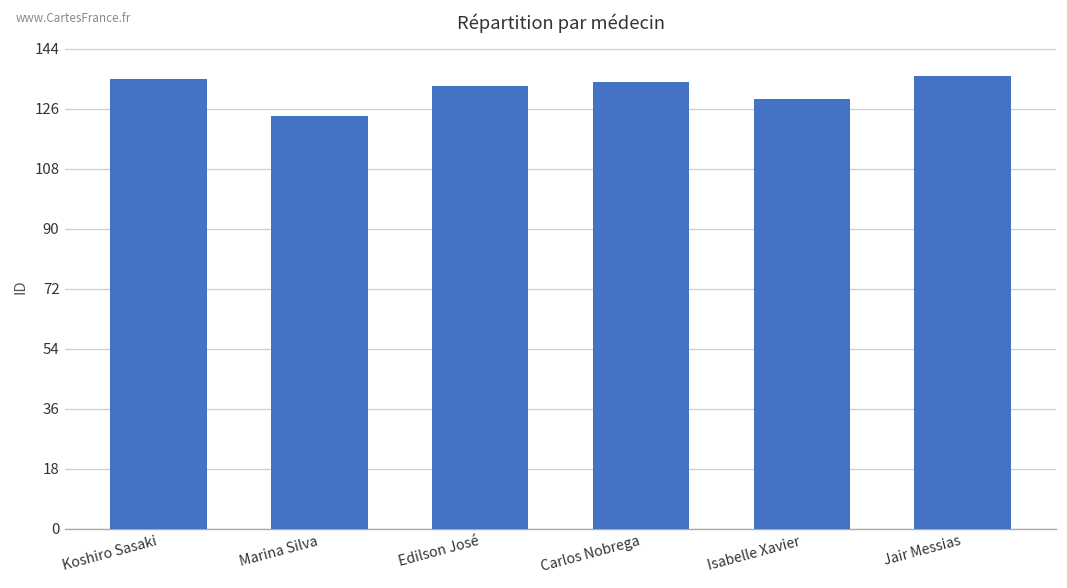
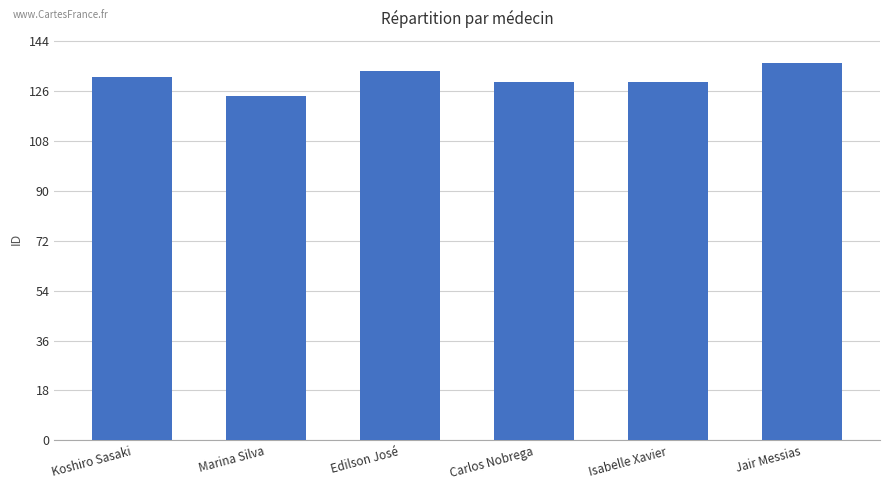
Koshiro Sasaki: 135 -> 131
Carlos Nobrega: 134 -> 129
